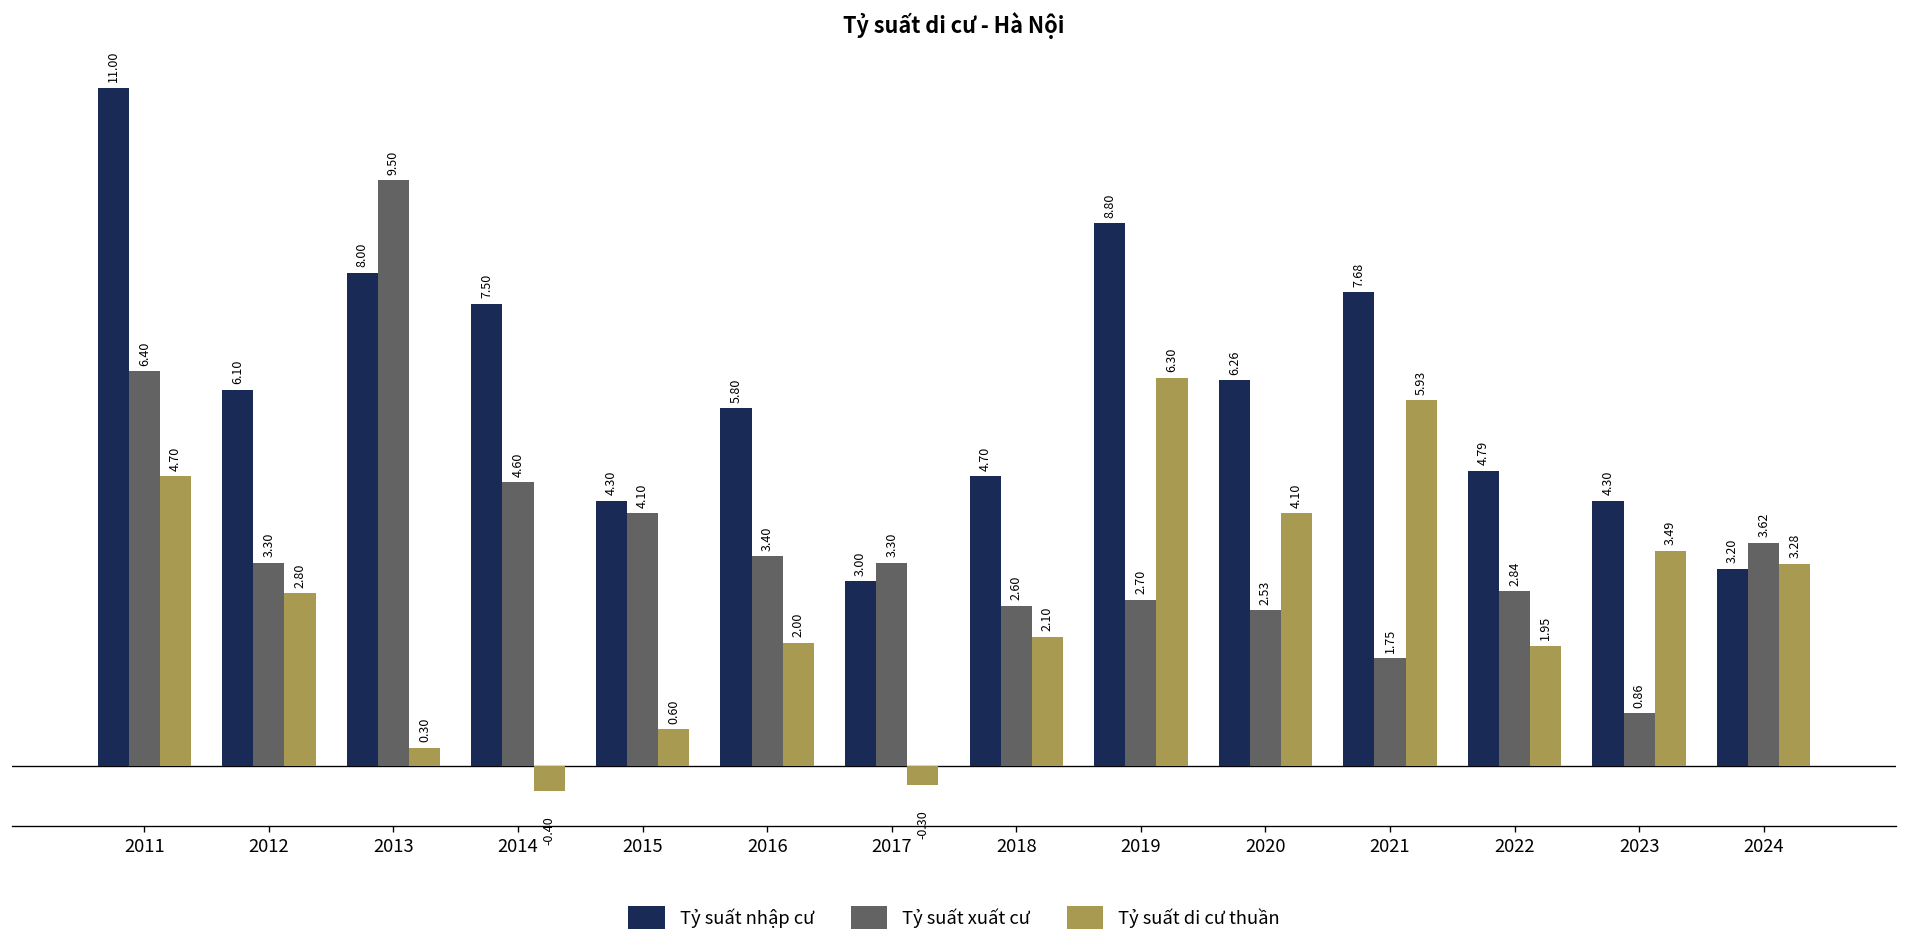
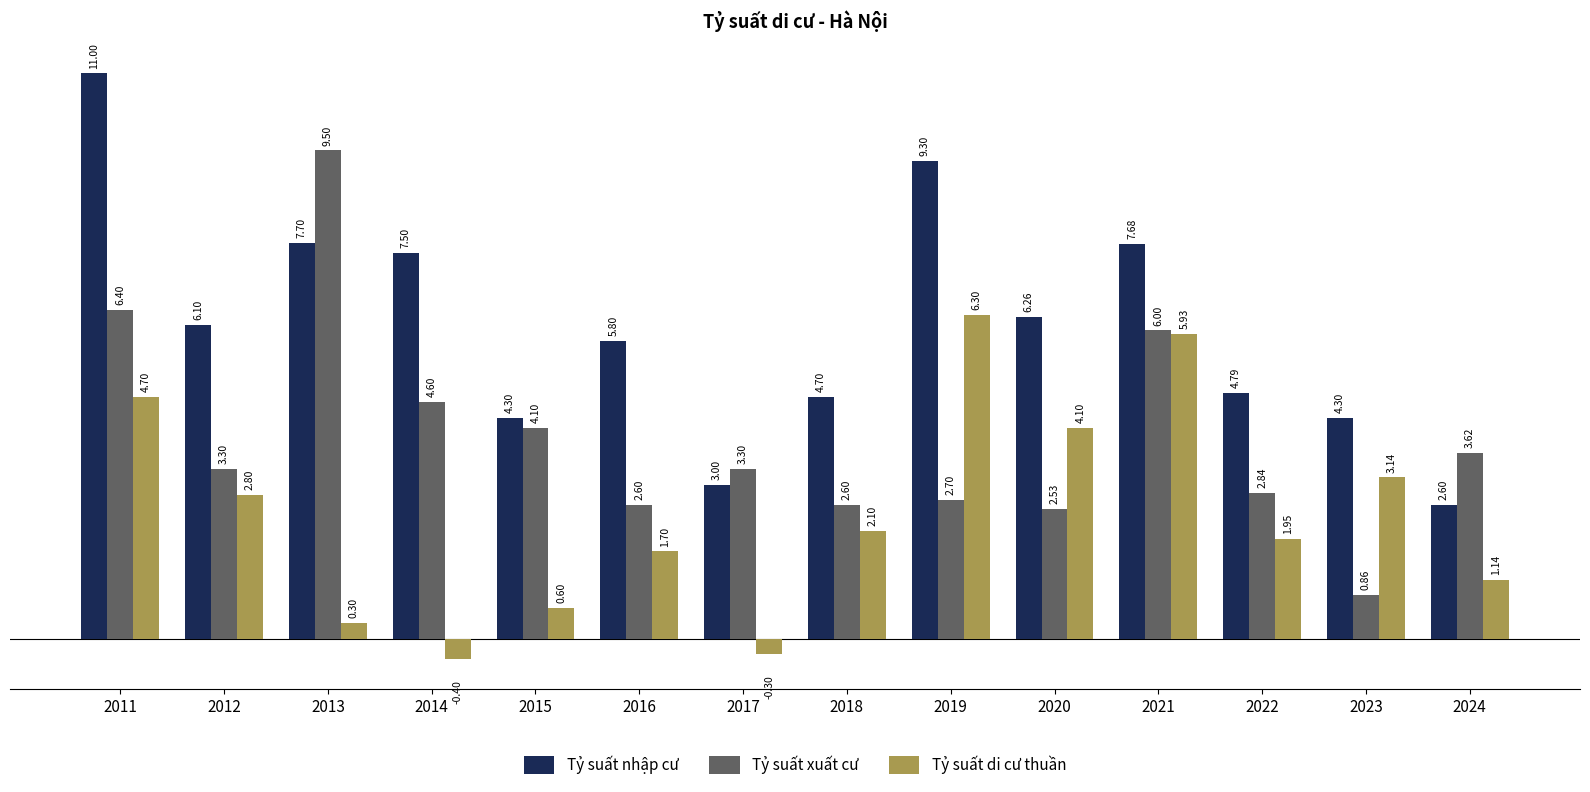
Tỷ suất nhập cư, 2013: 8.00 -> 7.70
Tỷ suất xuất cư, 2016: 3.40 -> 2.60
Tỷ suất di cư thuần, 2016: 2.00 -> 1.70
Tỷ suất nhập cư, 2019: 8.80 -> 9.30
Tỷ suất xuất cư, 2021: 1.75 -> 6.00
Tỷ suất di cư thuần, 2023: 3.49 -> 3.14
Tỷ suất nhập cư, 2024: 3.20 -> 2.60
Tỷ suất di cư thuần, 2024: 3.28 -> 1.14
